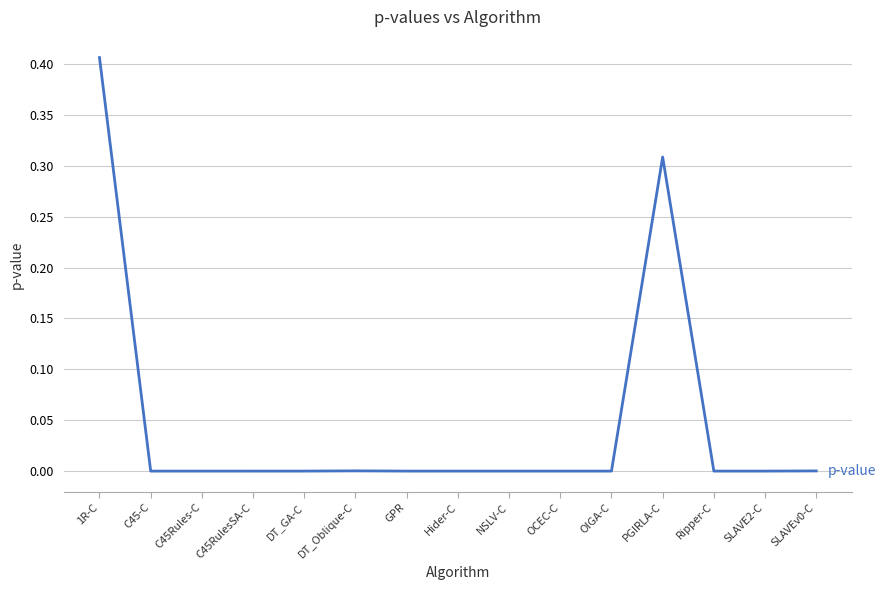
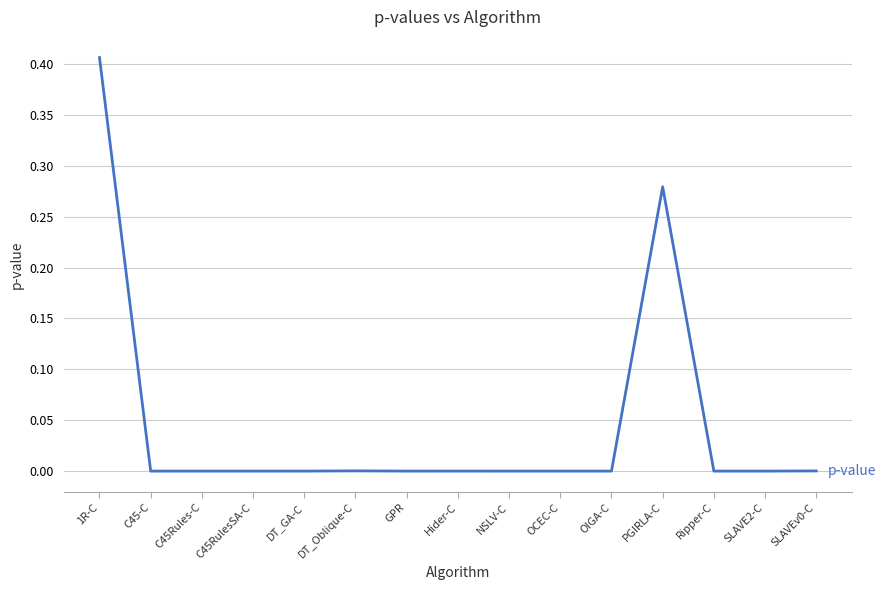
PGIRLA-C: 0.309 -> 0.279
